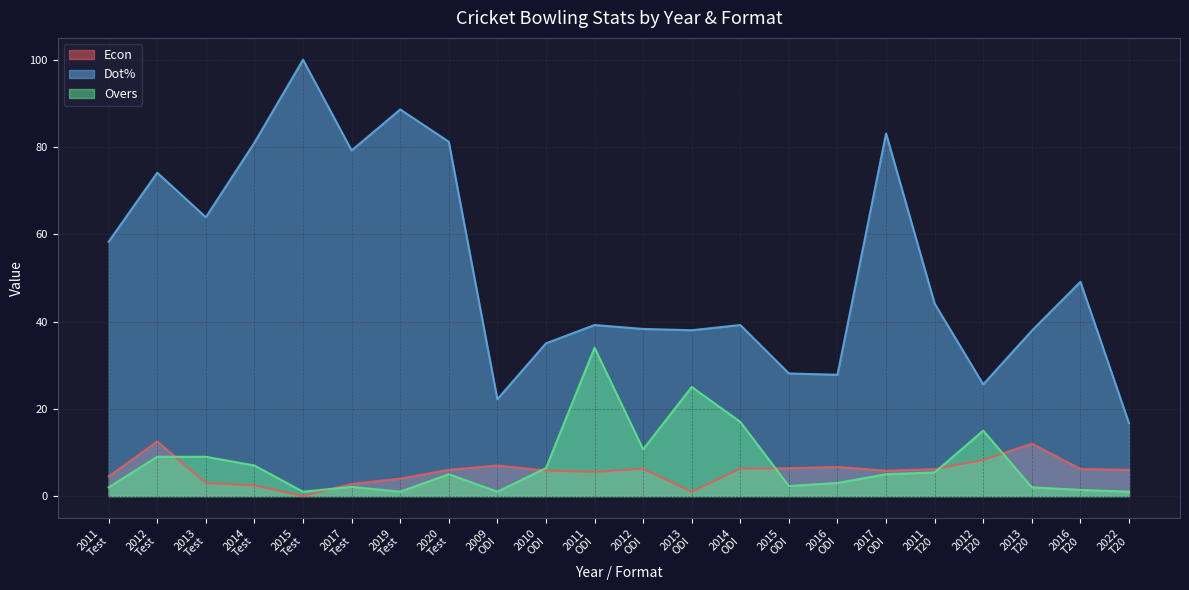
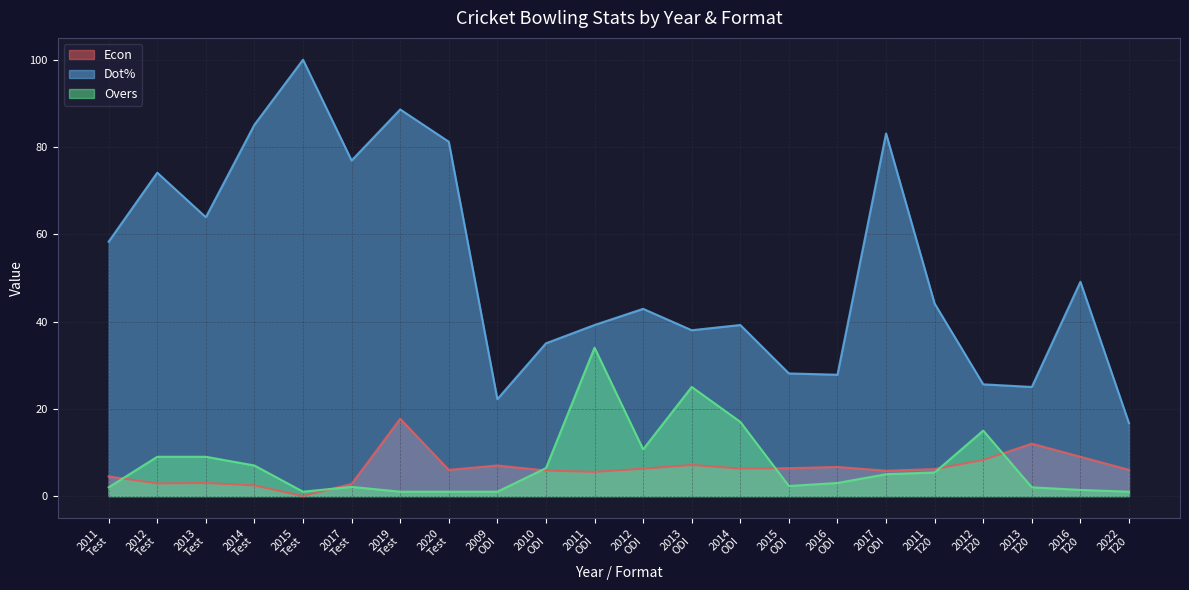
Econ, 2012 Test: 13 -> 3
Dot%, 2014 Test: 81 -> 85
Dot%, 2017 Test: 79 -> 77
Econ, 2019 Test: 4 -> 18
Overs, 2020 Test: 5 -> 1
Dot%, 2012 ODI: 38 -> 43
Econ, 2013 ODI: 1 -> 7
Dot%, 2013 T20: 38 -> 25
Econ, 2016 T20: 6 -> 9
